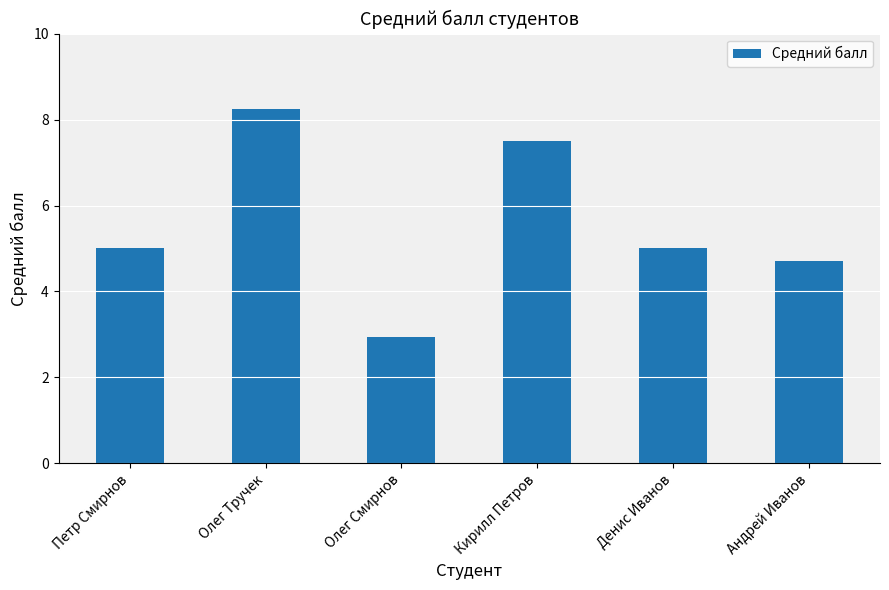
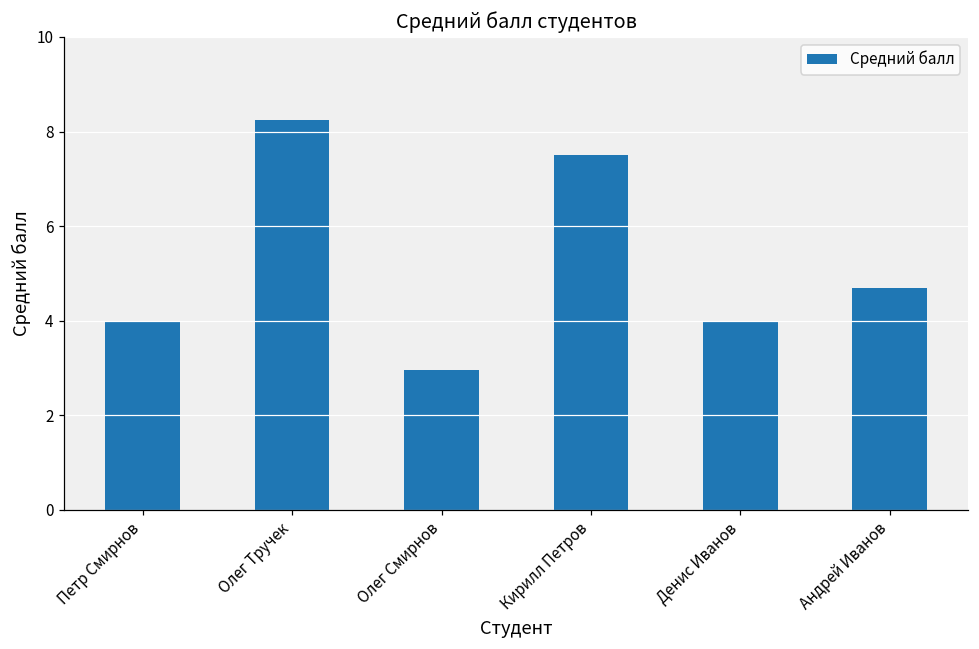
Петр Смирнов: 5 -> 4
Денис Иванов: 5 -> 4
